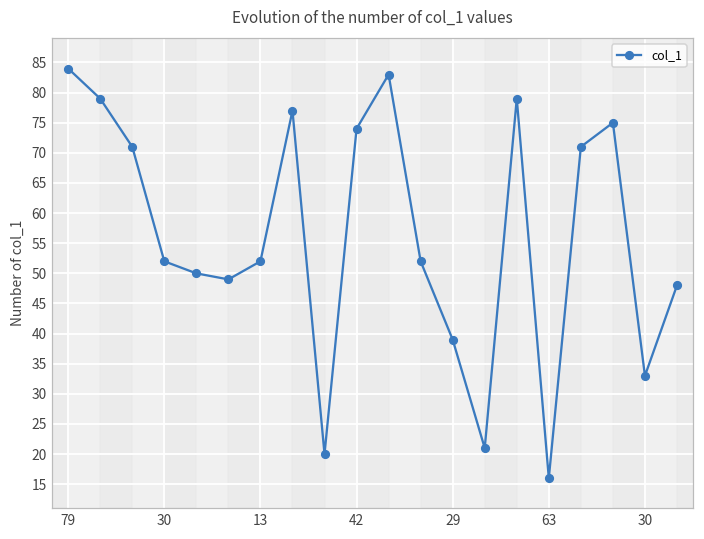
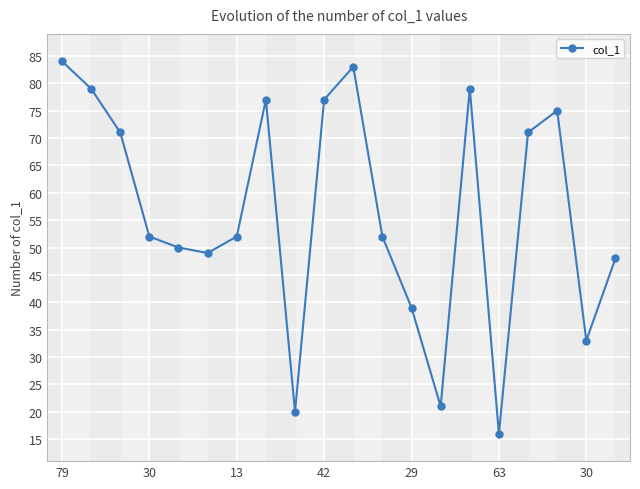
42: 74 -> 77
